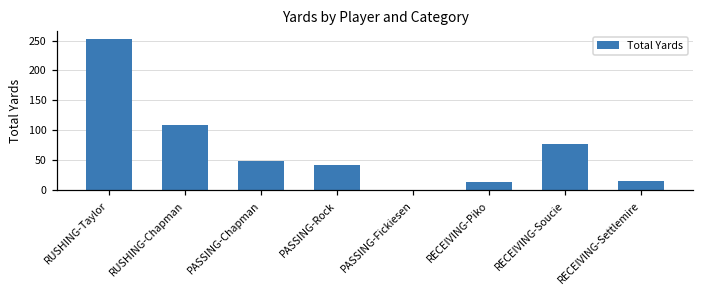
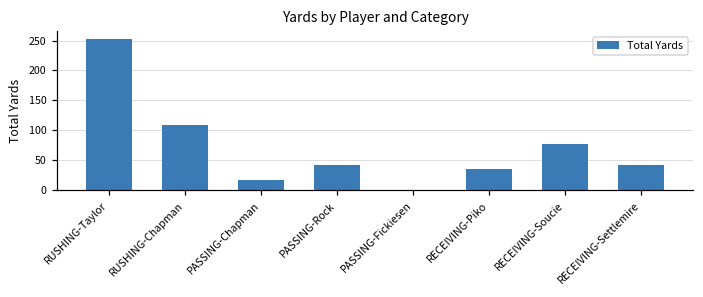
PASSING-Chapman: 50 -> 20
RECEIVING-Piko: 10 -> 40
RECEIVING-Settlemire: 10 -> 40
